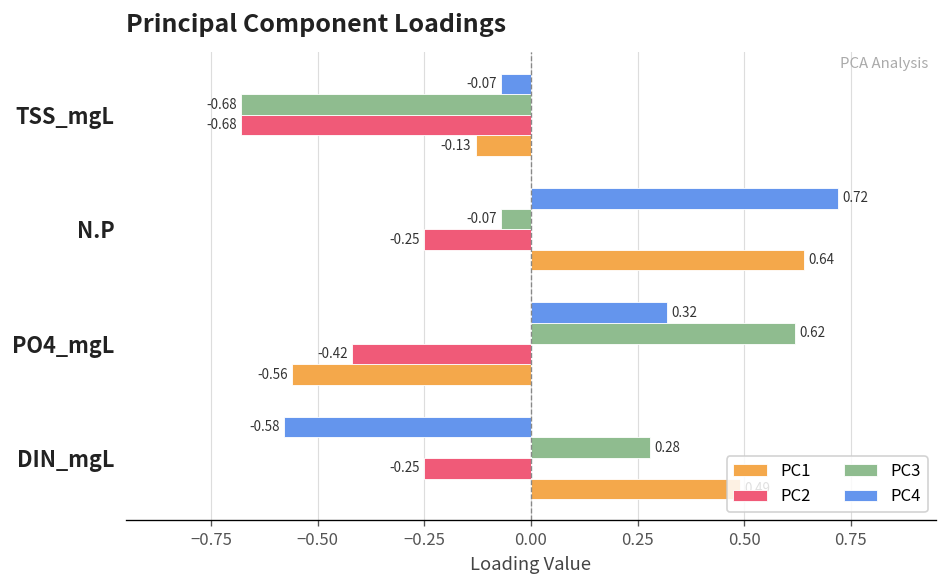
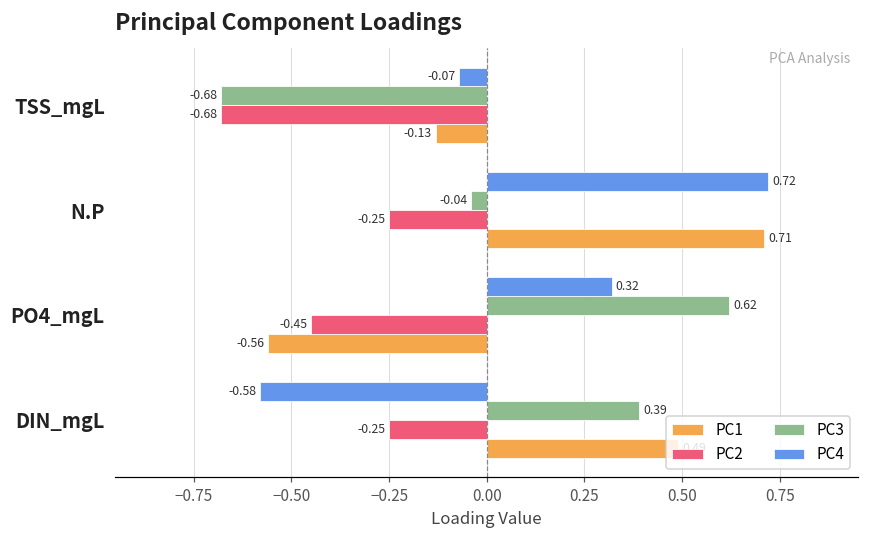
PC3, N.P: -0.07 -> -0.04
PC1, N.P: 0.64 -> 0.71
PC2, PO4_mgL: -0.42 -> -0.45
PC3, DIN_mgL: 0.28 -> 0.39
